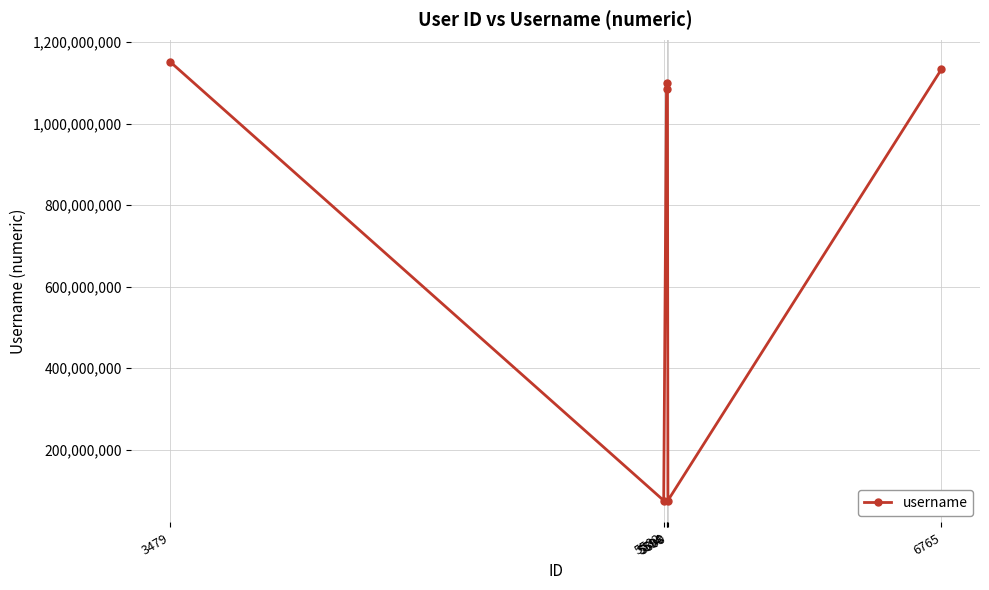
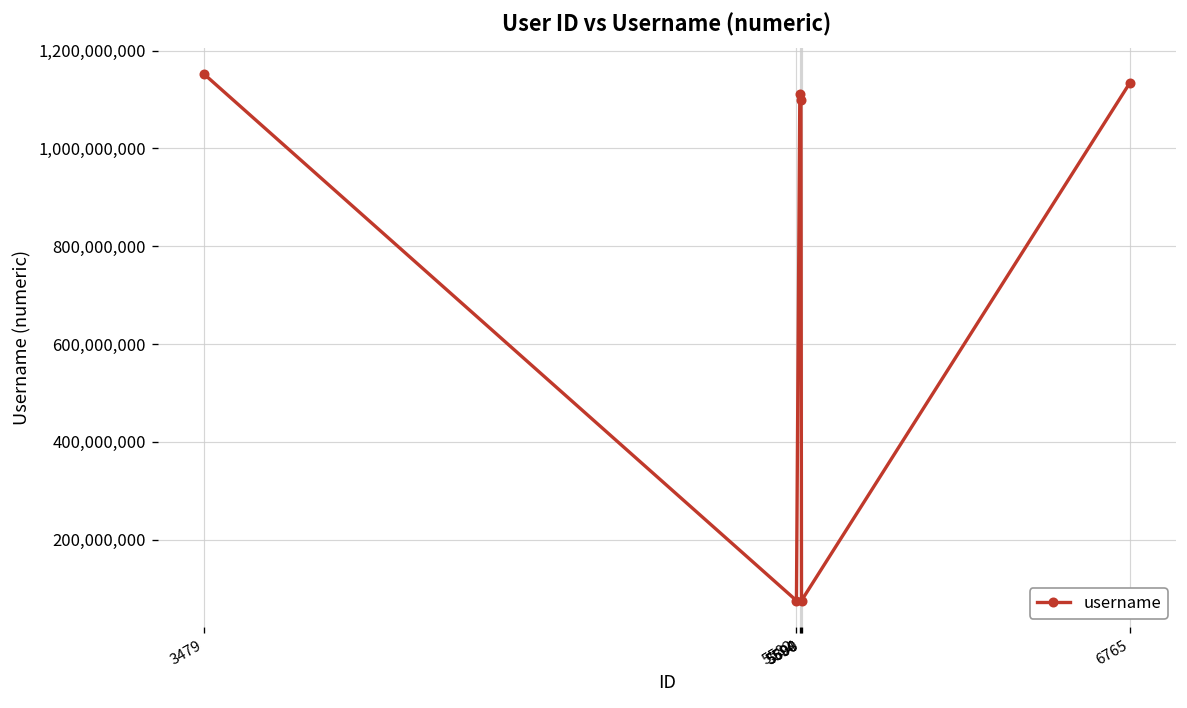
5594: 1,090,000,000 -> 1,110,000,000
